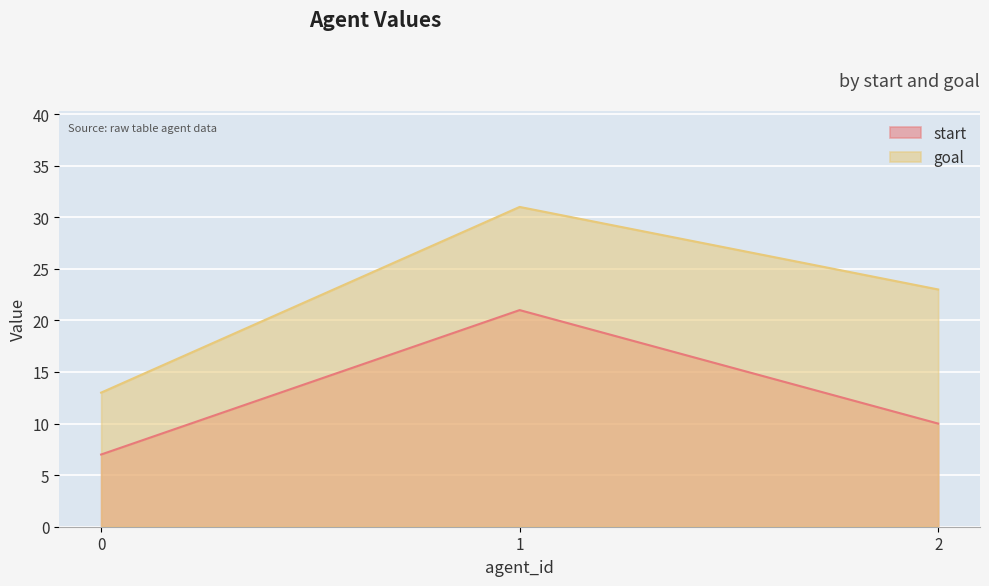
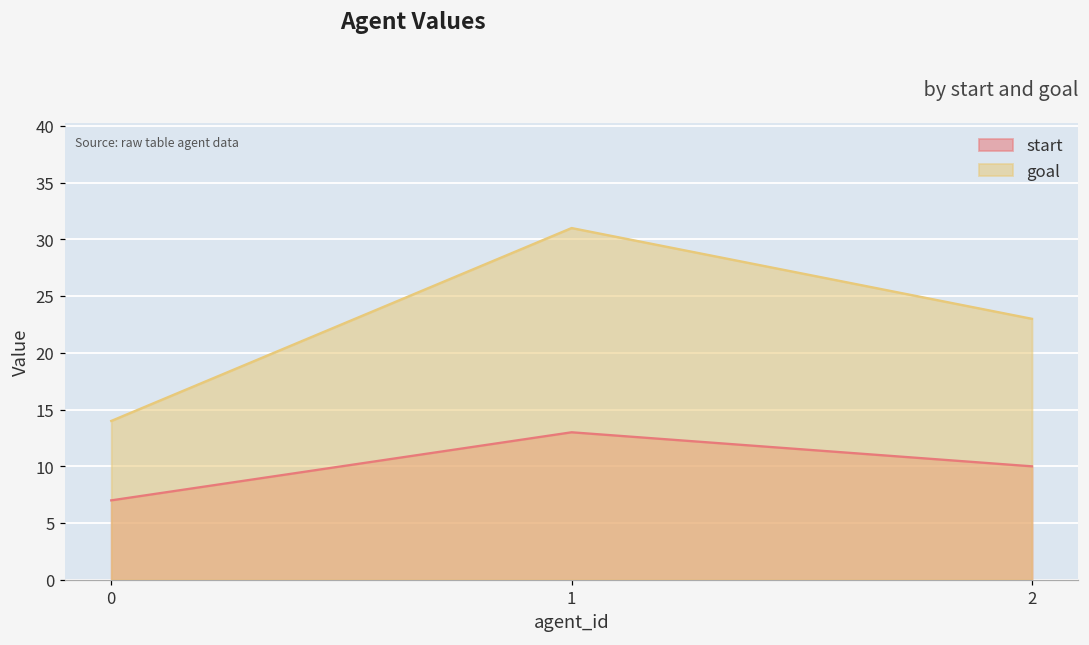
goal, 0: 13 -> 14
start, 1: 21 -> 13
